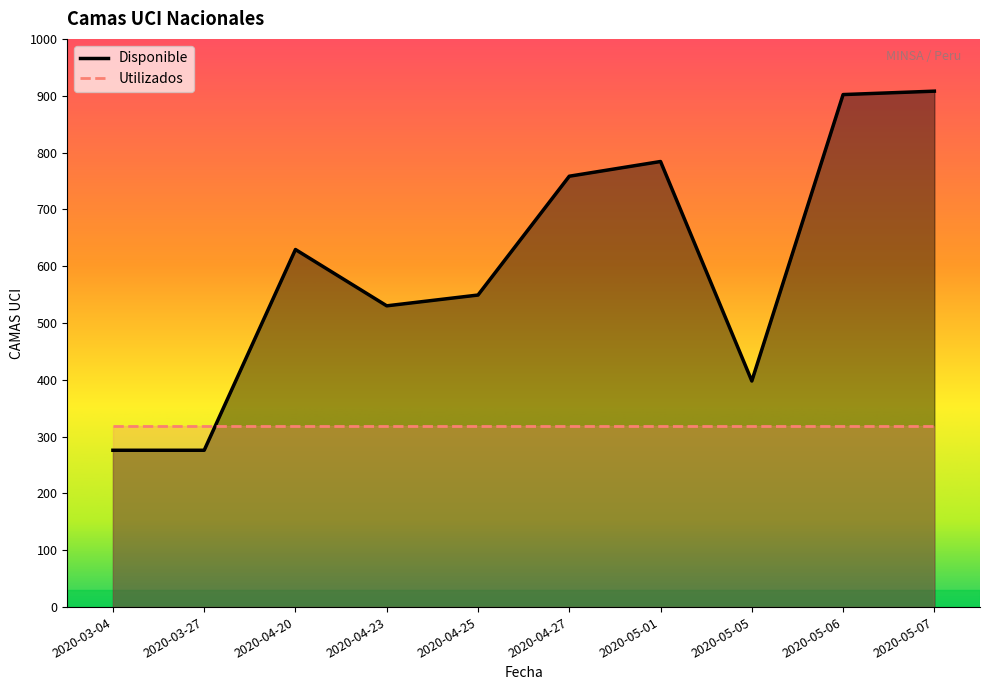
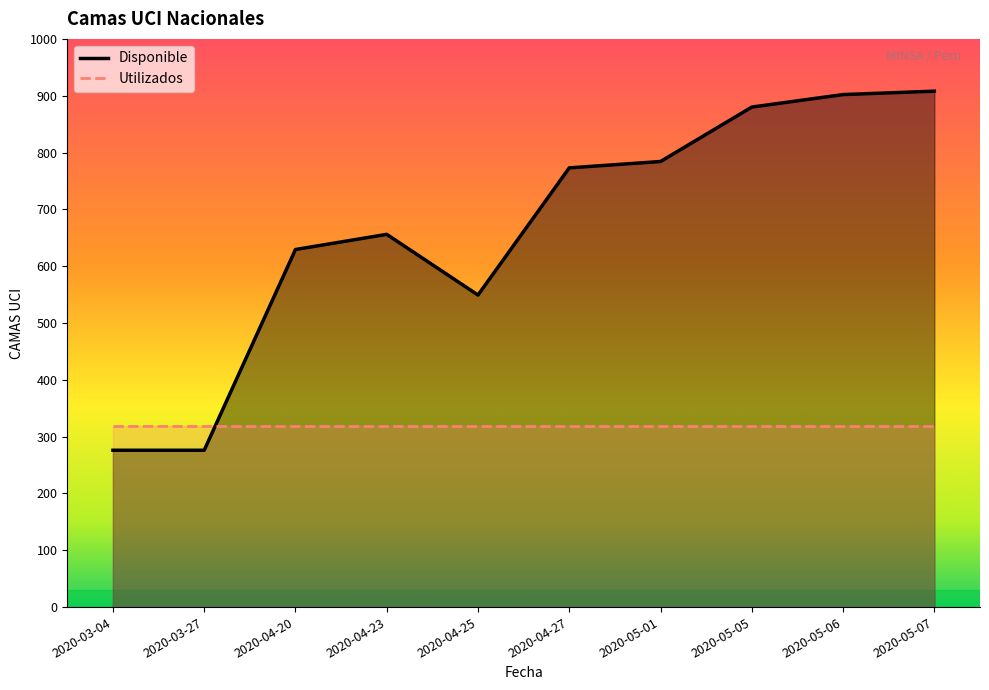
Disponible, 2020-04-23: 530 -> 660
Disponible, 2020-04-27: 760 -> 770
Disponible, 2020-05-05: 400 -> 880
